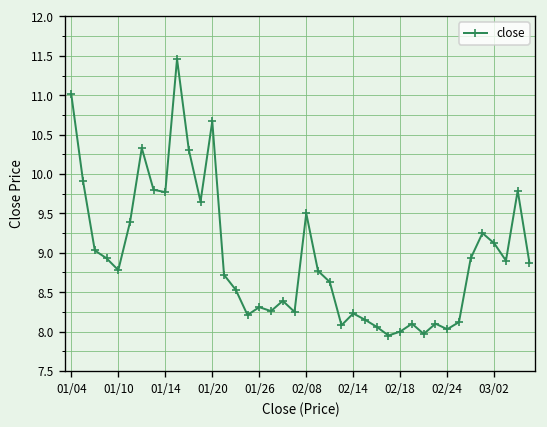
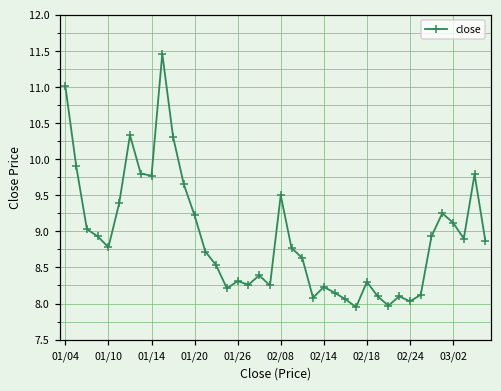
01/20: 10.7 -> 9.2
02/18: 8.0 -> 8.3
